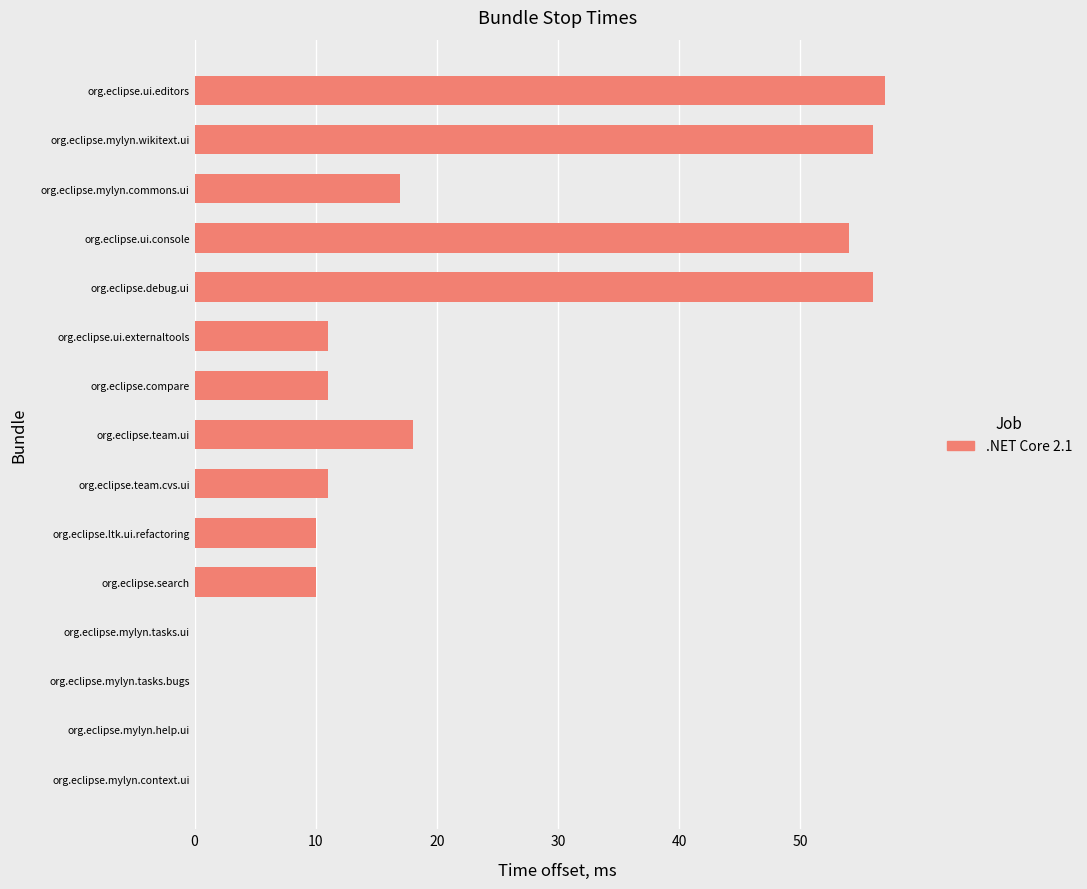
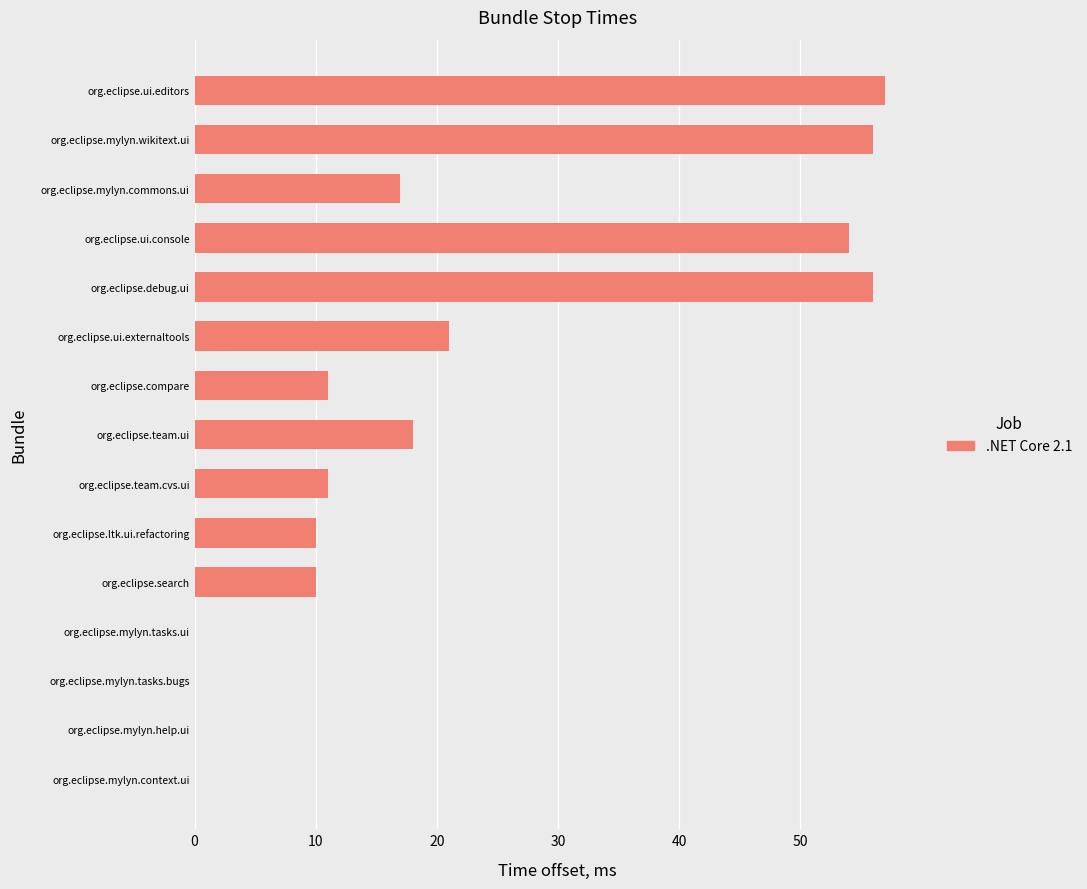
org.eclipse.ui.externaltools: 11.0 -> 21.0
